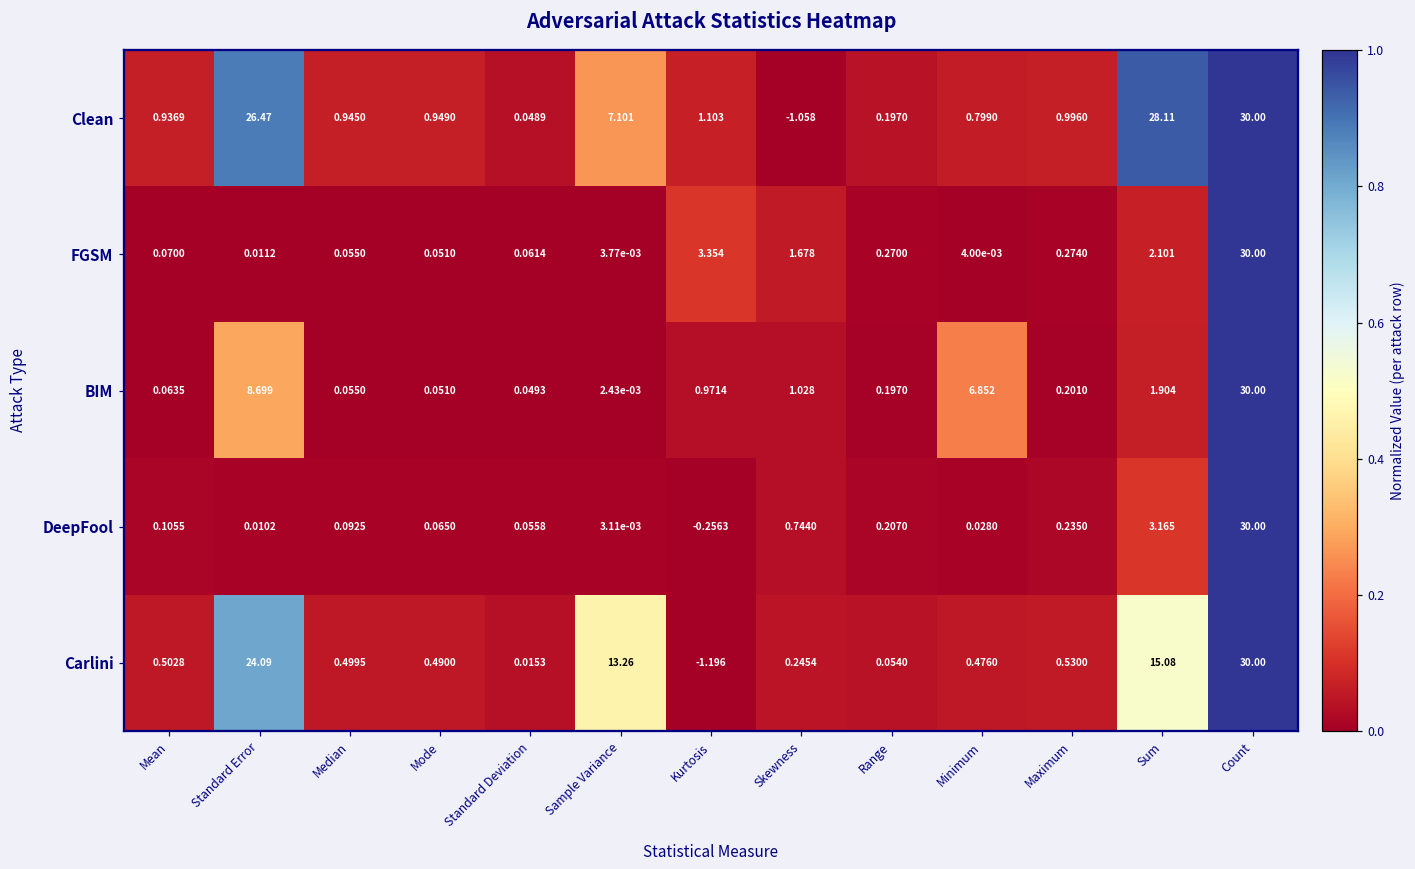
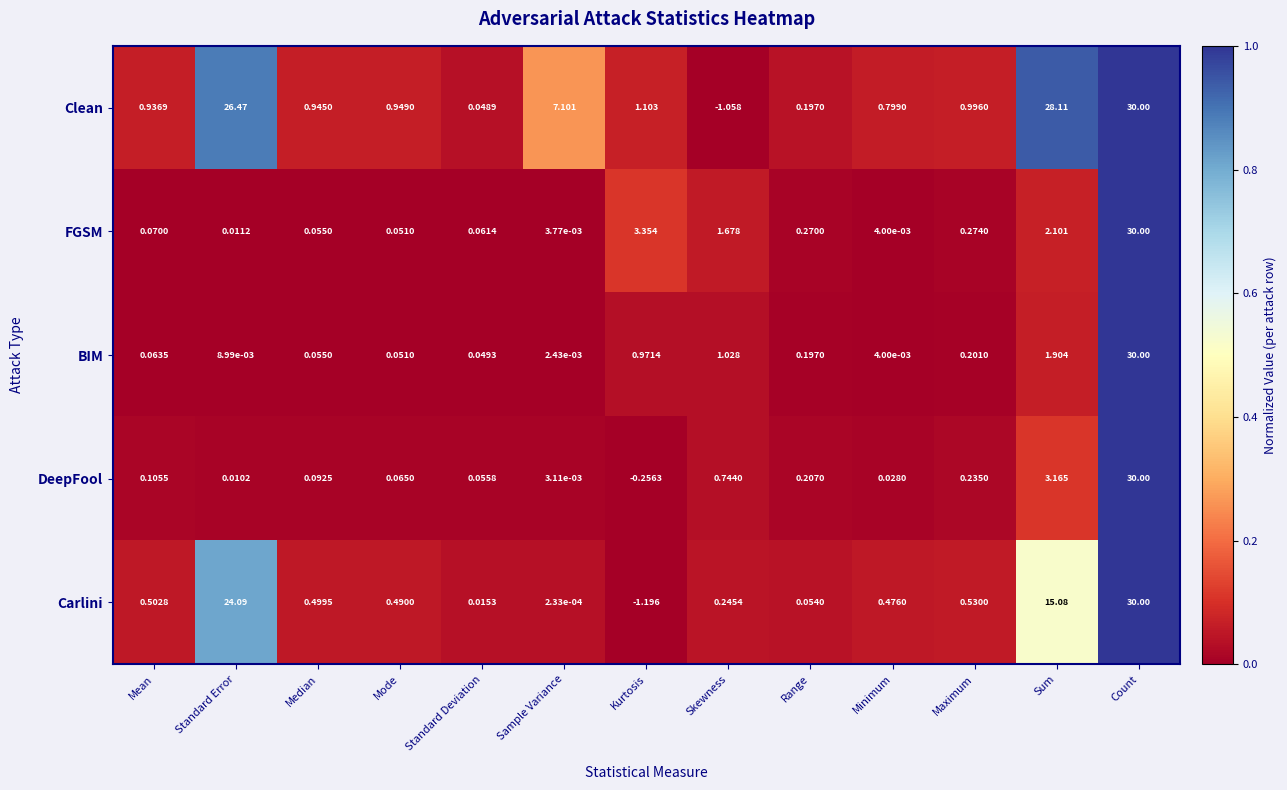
BIM, Standard Error: 8.699 -> 8.99e-03
BIM, Minimum: 6.852 -> 4.00e-03
Carlini, Sample Variance: 13.26 -> 2.33e-04
